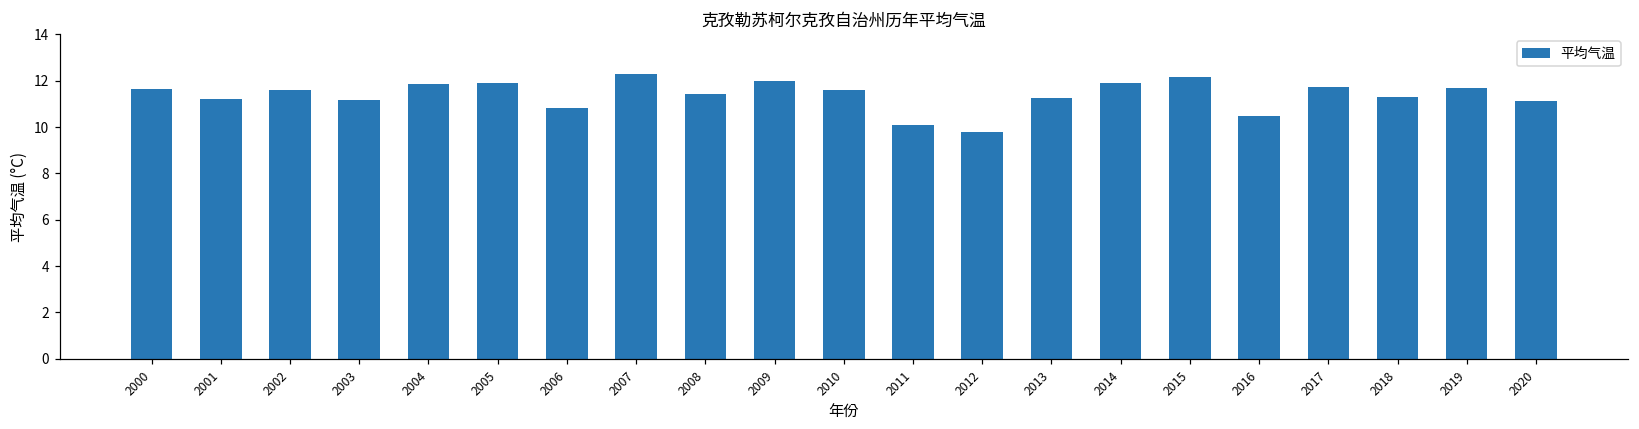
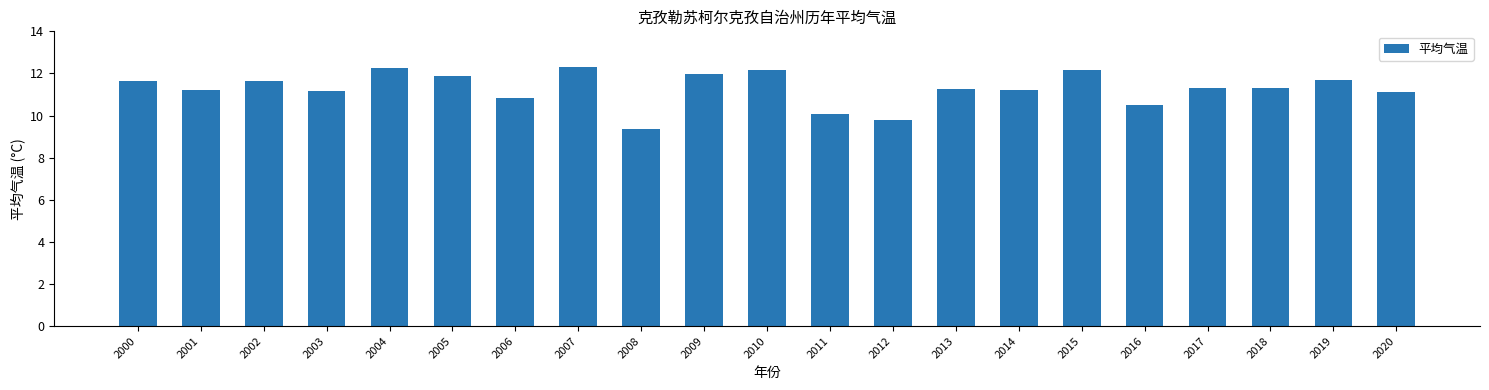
2004: 11.8 -> 12.2
2008: 11.4 -> 9.4
2010: 11.6 -> 12.2
2014: 11.9 -> 11.2
2017: 11.7 -> 11.3
